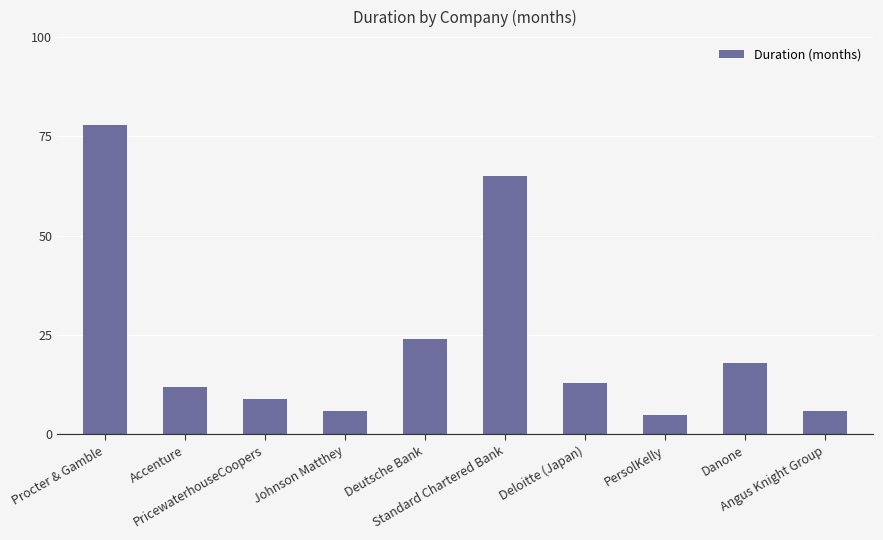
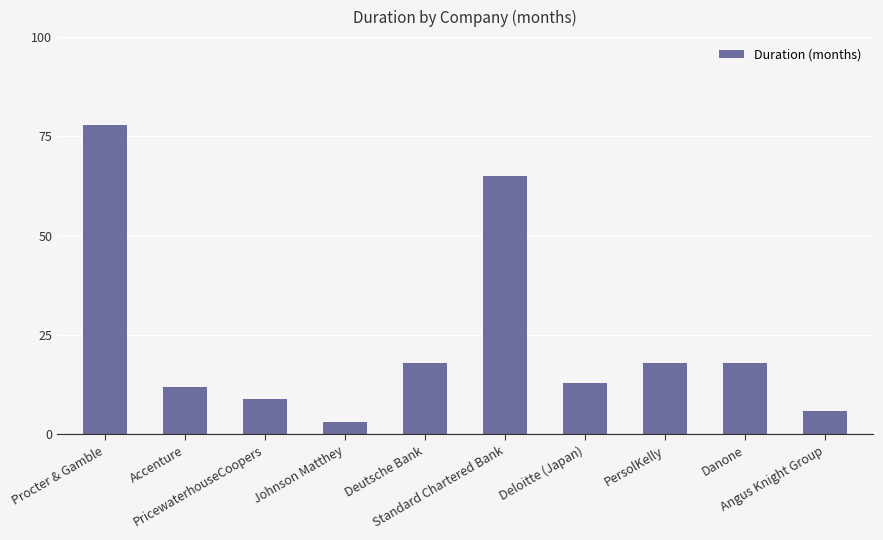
Johnson Matthey: 6 -> 3
Deutsche Bank: 24 -> 18
PersolKelly: 5 -> 18
